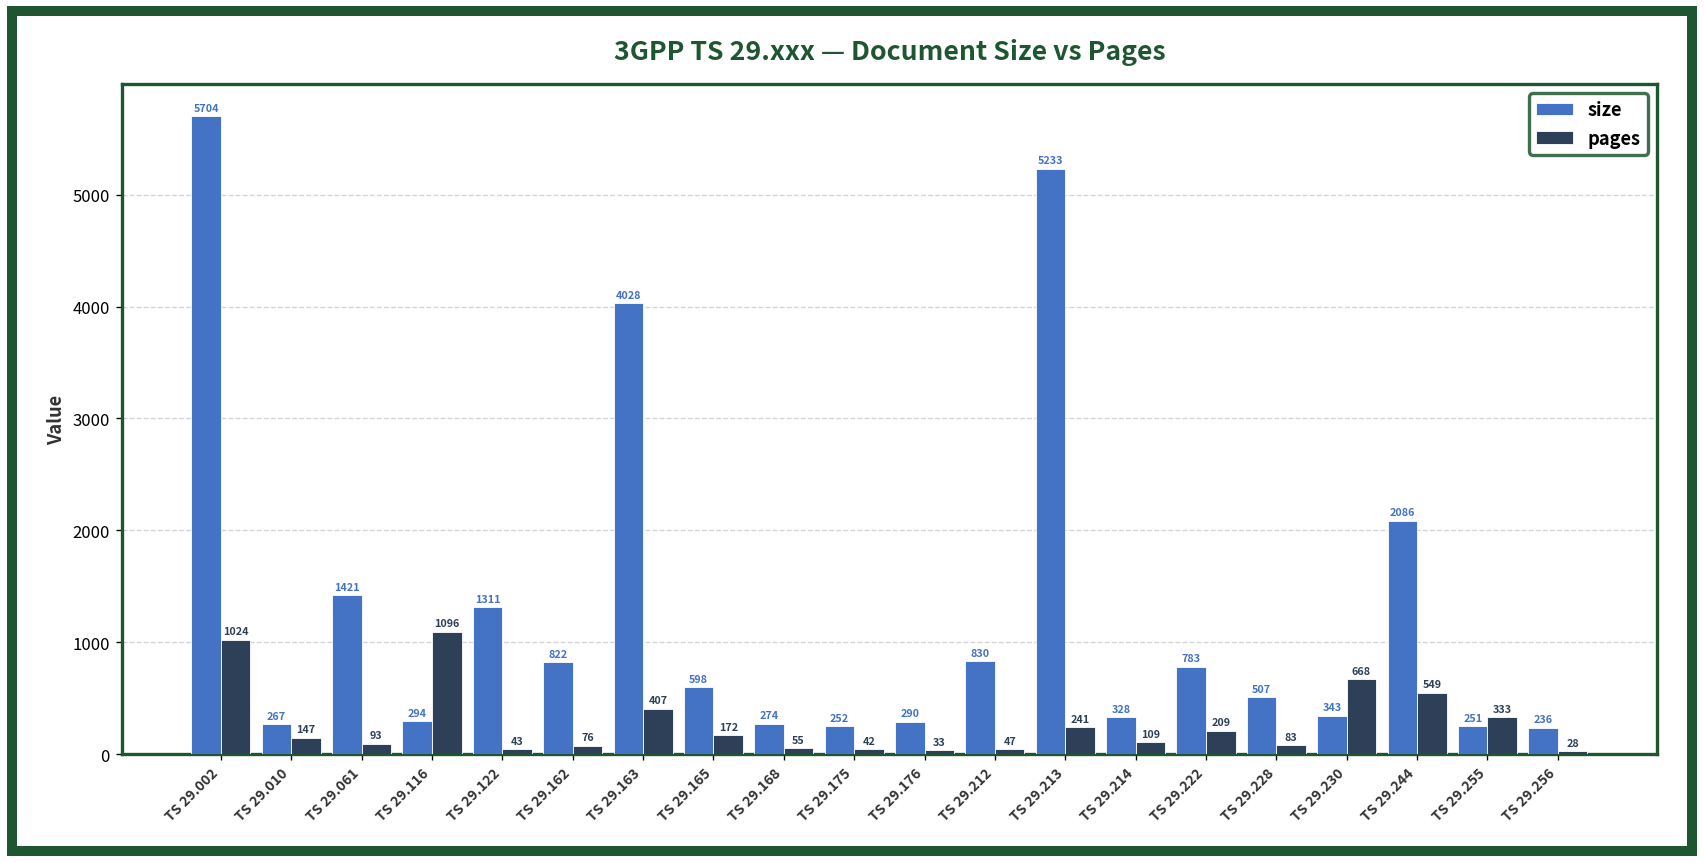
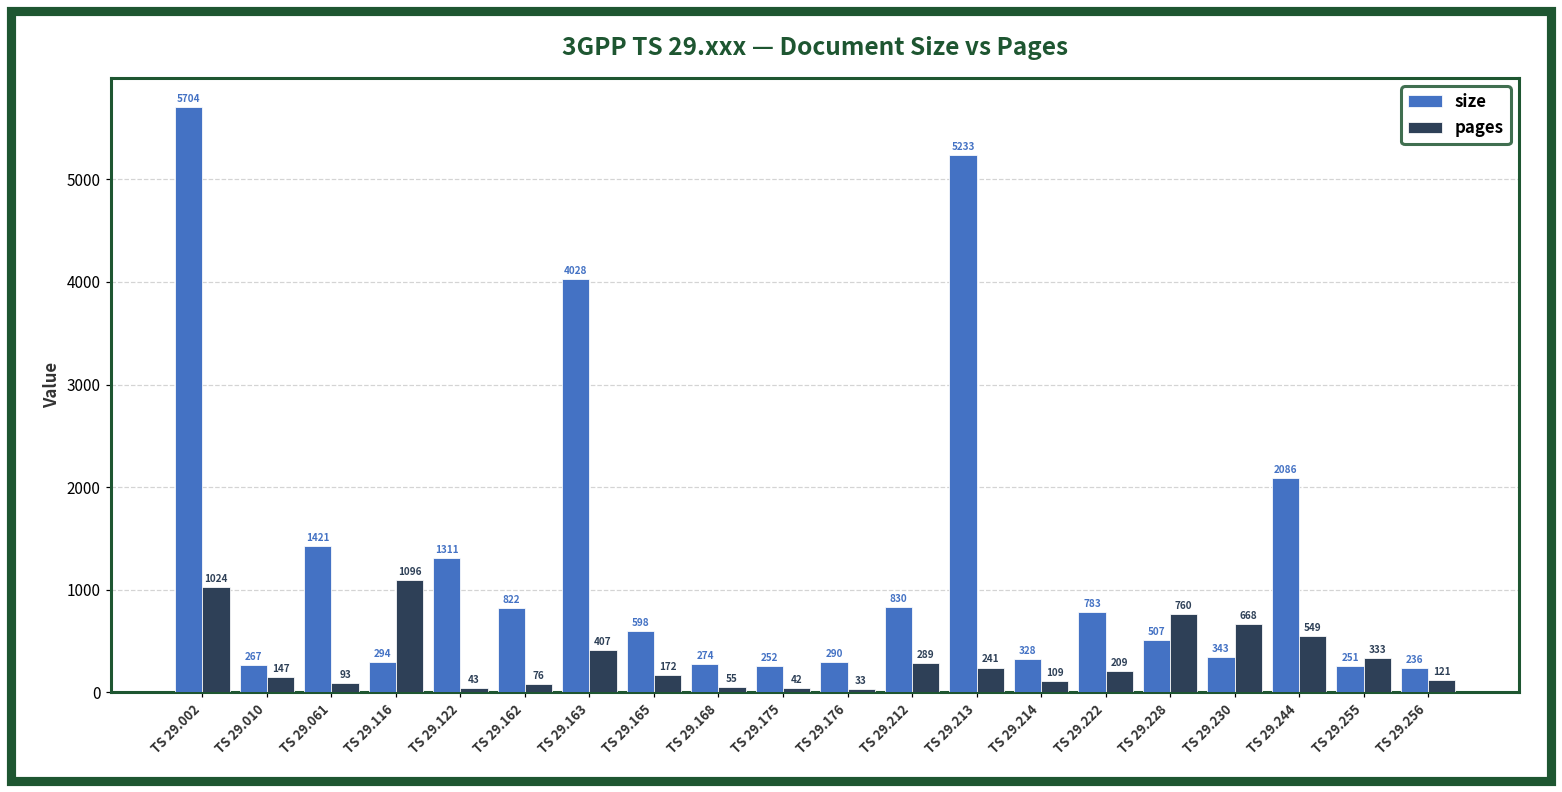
pages, TS 29.212: 47 -> 289
pages, TS 29.228: 83 -> 760
pages, TS 29.256: 28 -> 121
